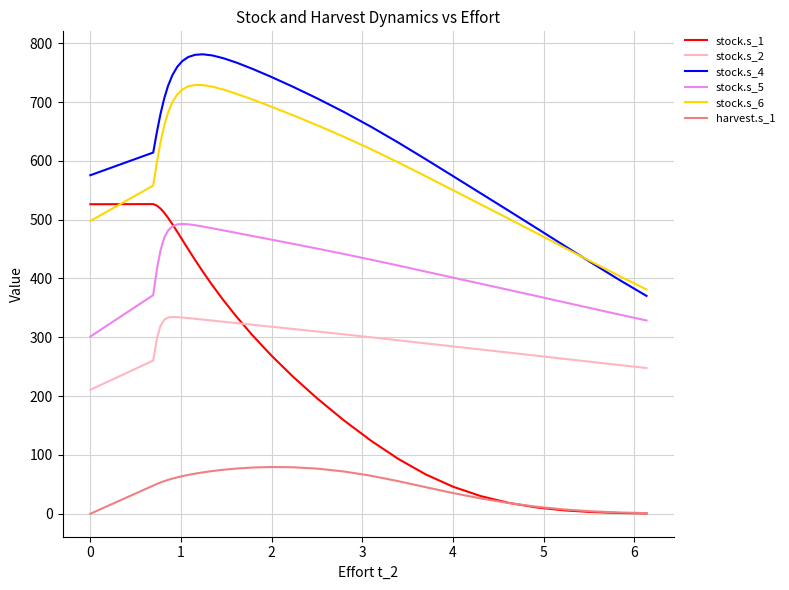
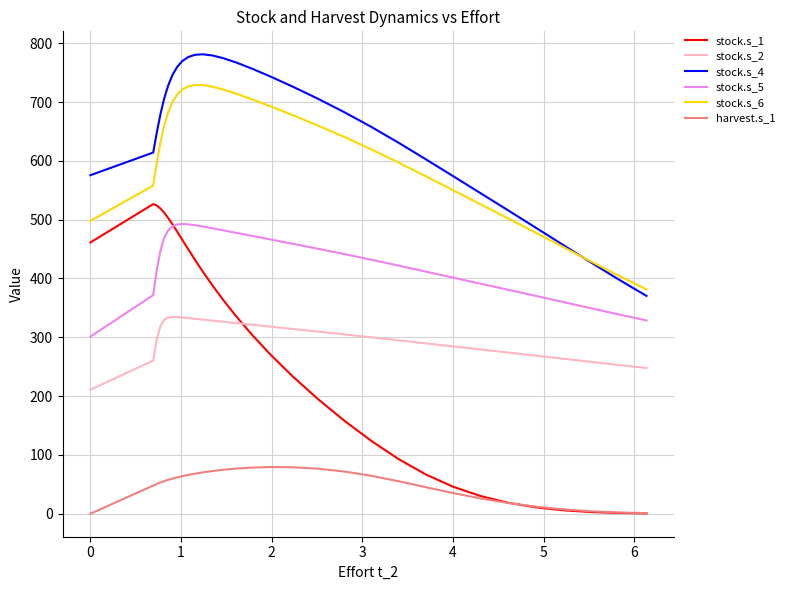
stock.s_1, 0: 530 -> 460
